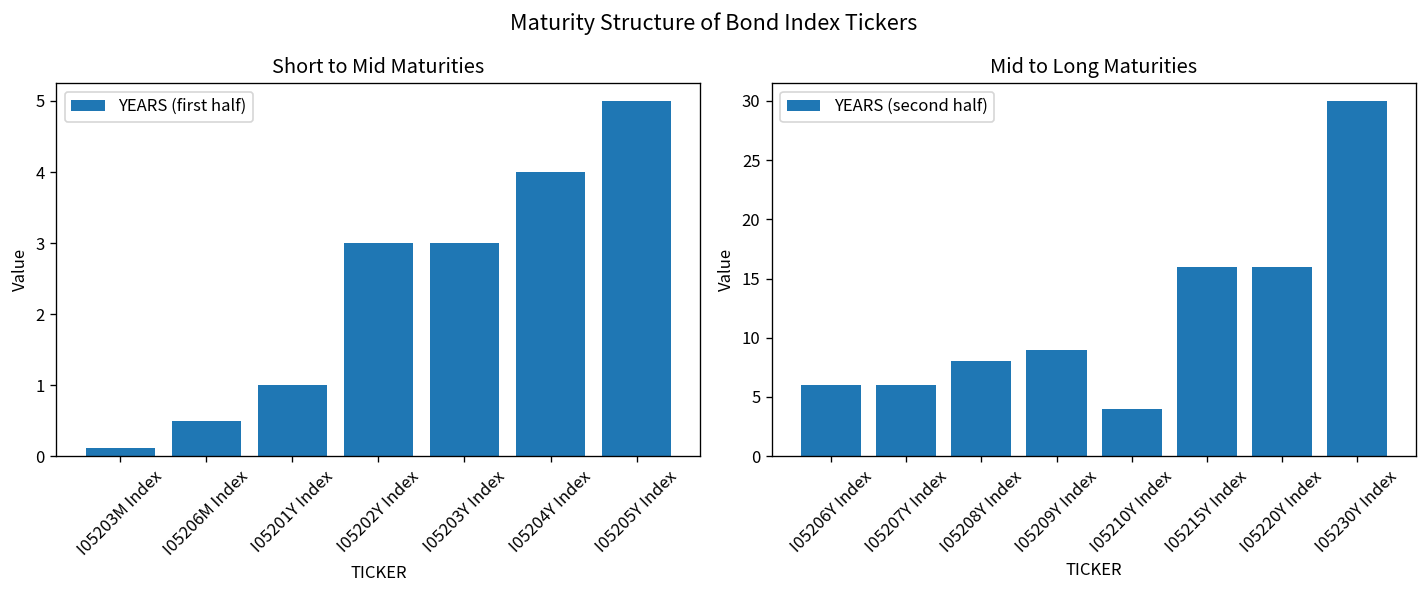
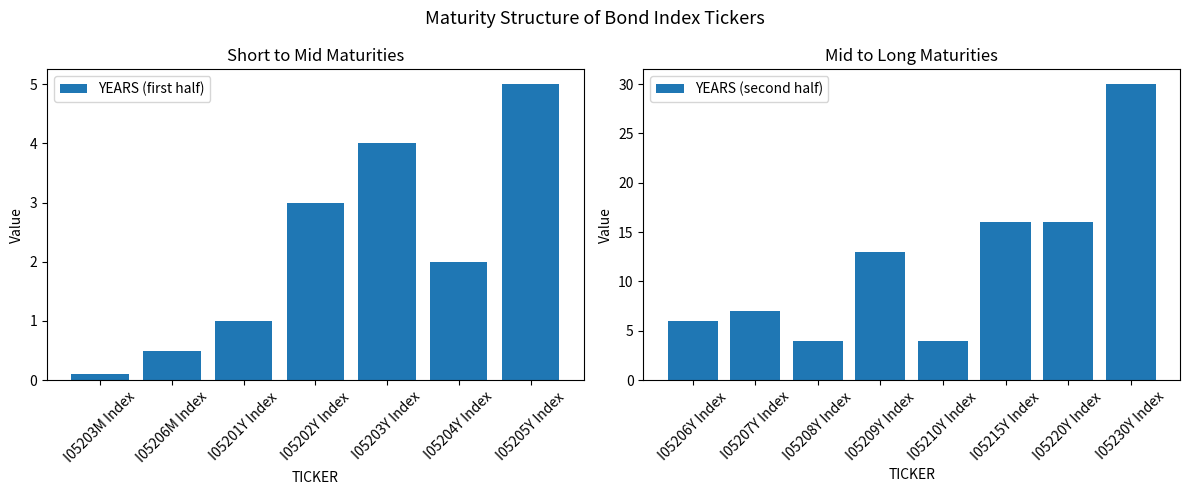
Short to Mid Maturities, I05203Y Index: 3 -> 4
Short to Mid Maturities, I05204Y Index: 4 -> 2
Mid to Long Maturities, I05207Y Index: 6 -> 7
Mid to Long Maturities, I05208Y Index: 8 -> 4
Mid to Long Maturities, I05209Y Index: 9 -> 13
